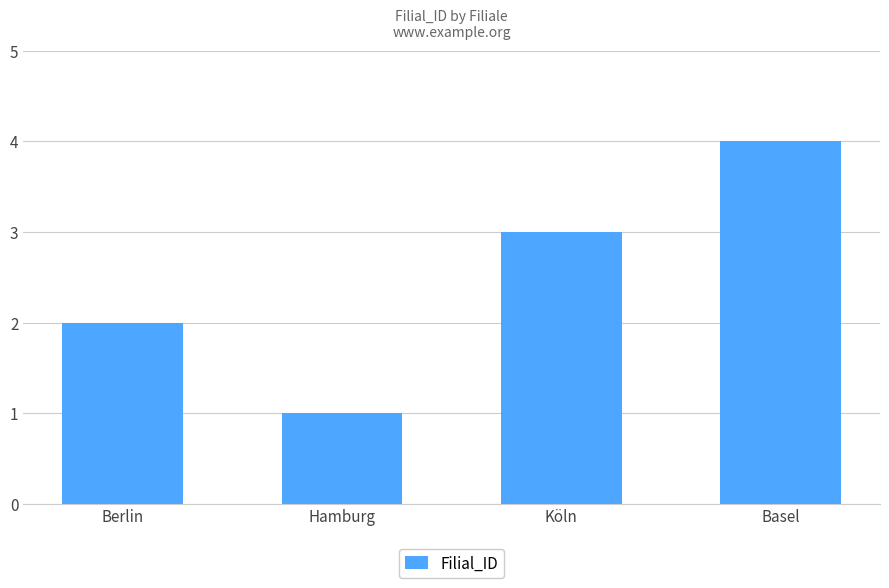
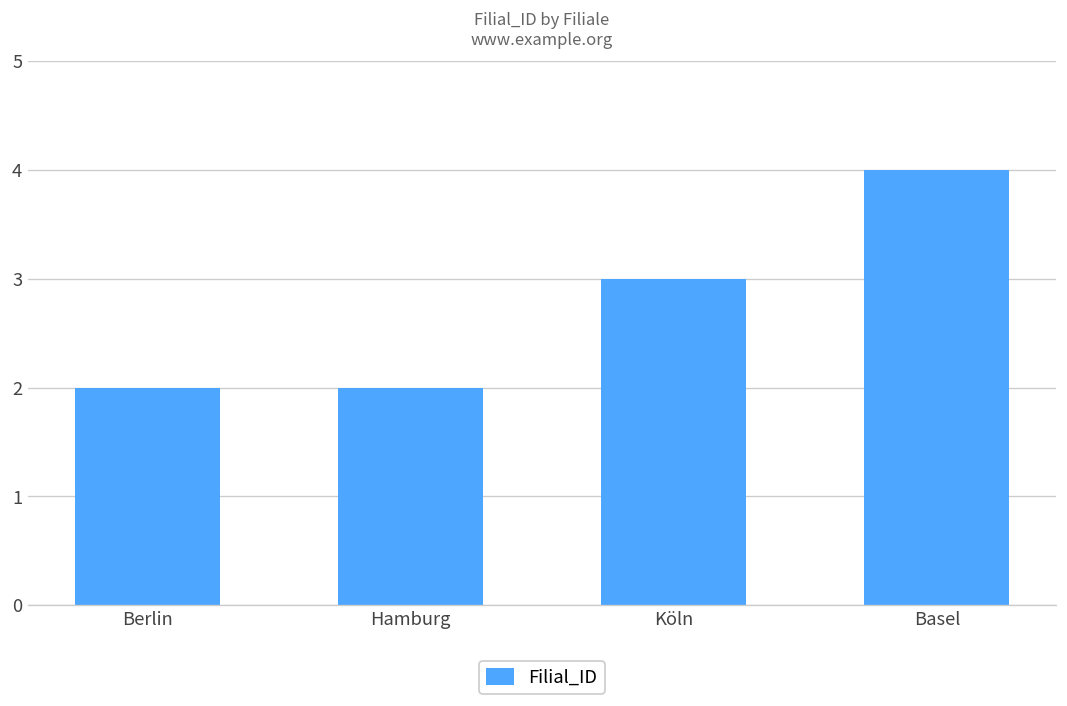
Hamburg: 1 -> 2
